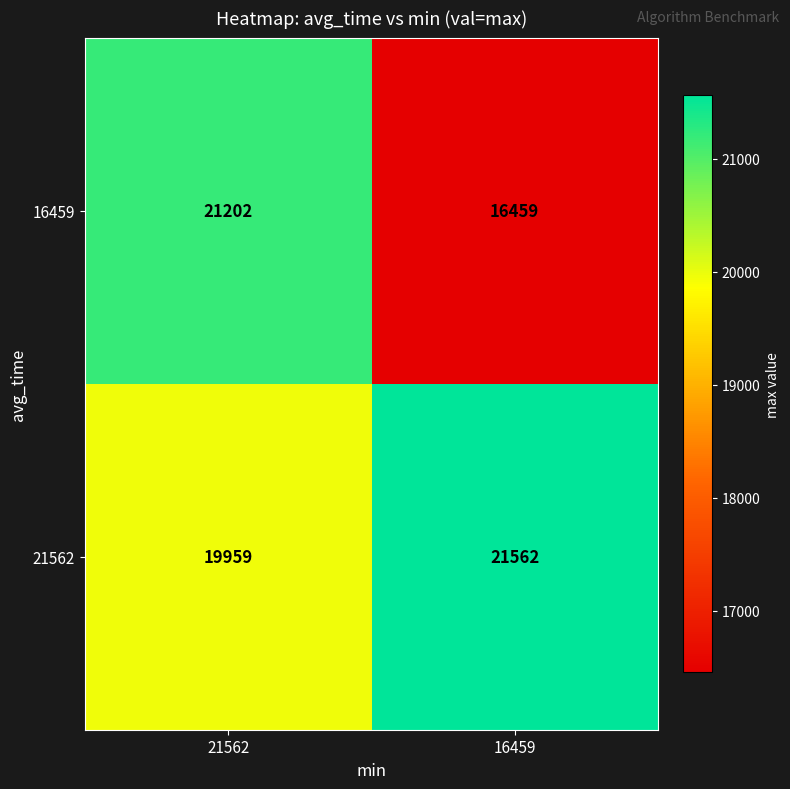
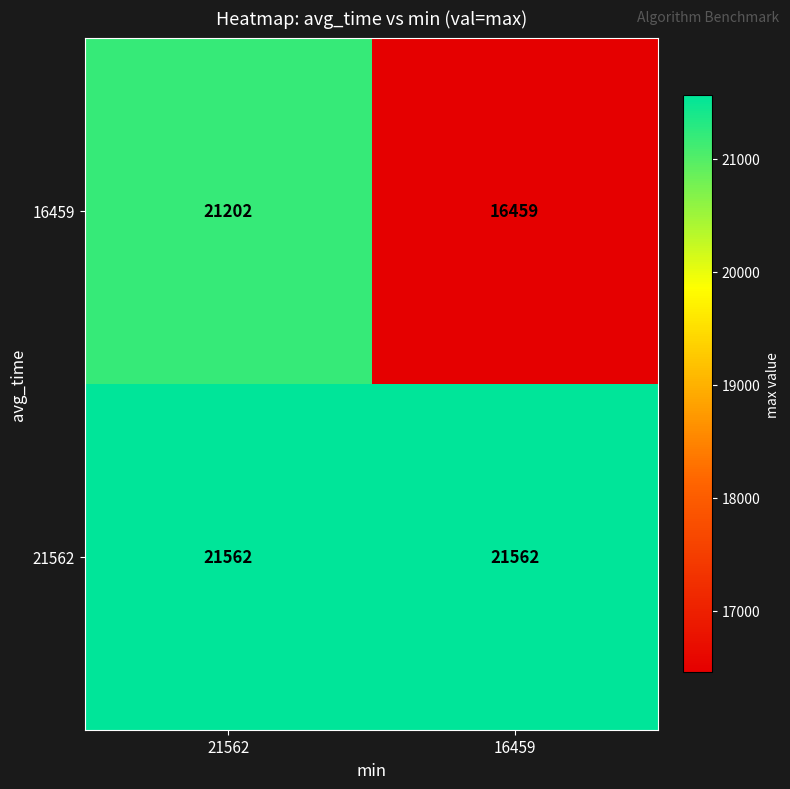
21562, 21562: 19959 -> 21562
